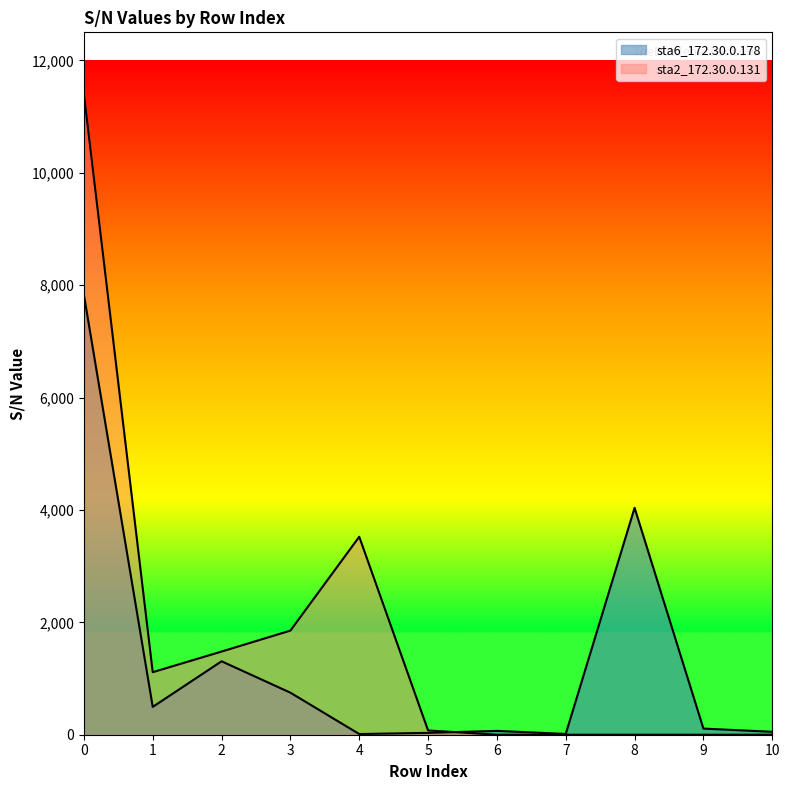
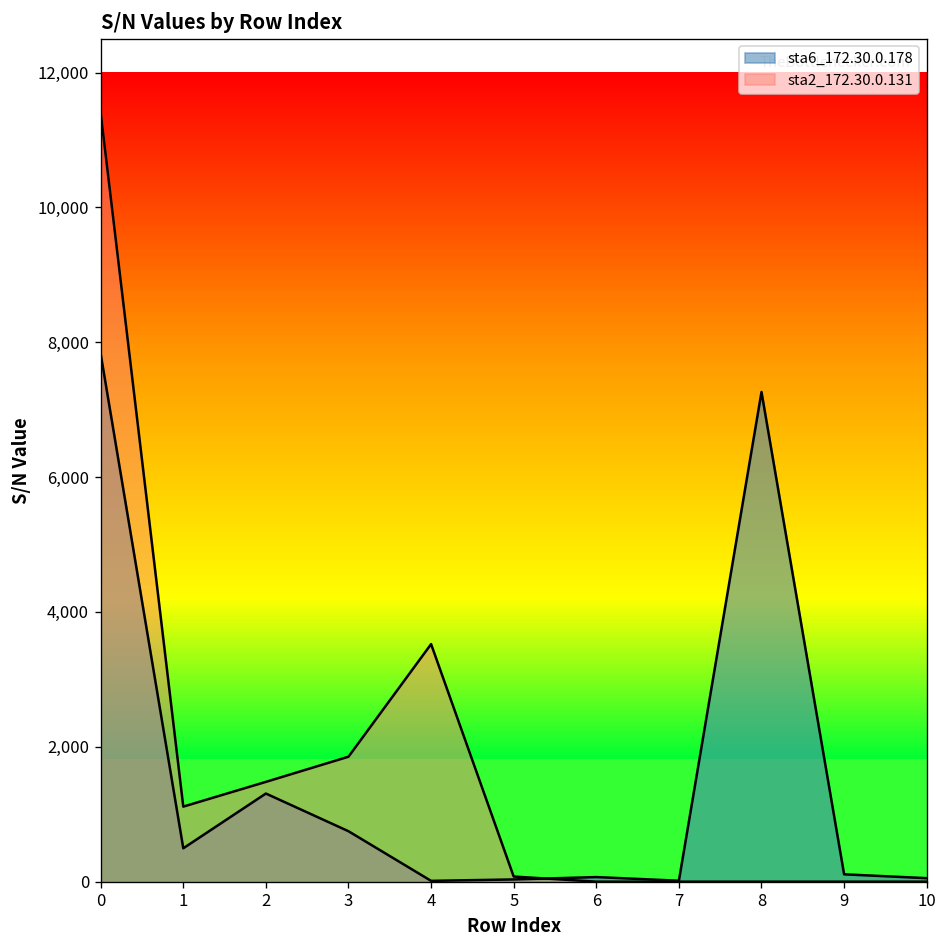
sta6_172.30.0.178, 8: 4,000 -> 7,300
